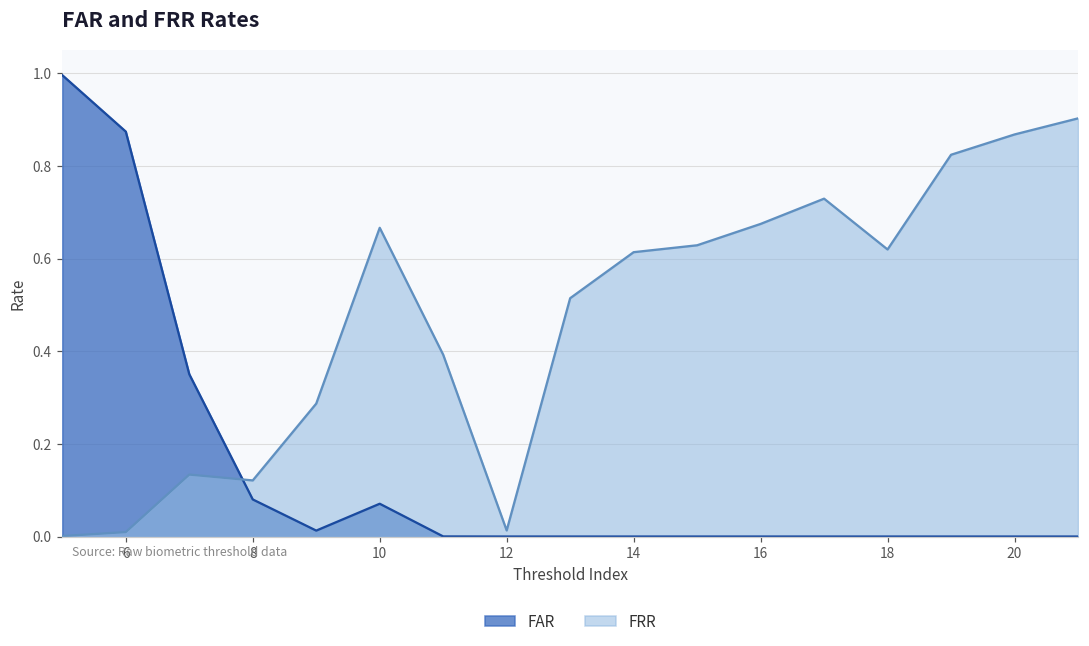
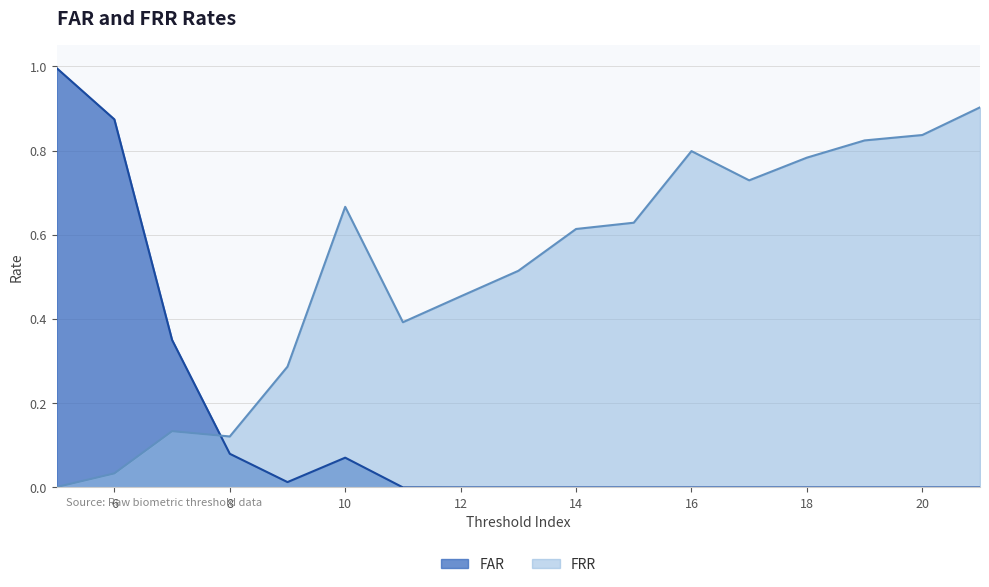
FRR, 6: 0.01 -> 0.03
FRR, 12: 0.01 -> 0.45
FRR, 16: 0.68 -> 0.80
FRR, 18: 0.62 -> 0.78
FRR, 20: 0.87 -> 0.84
